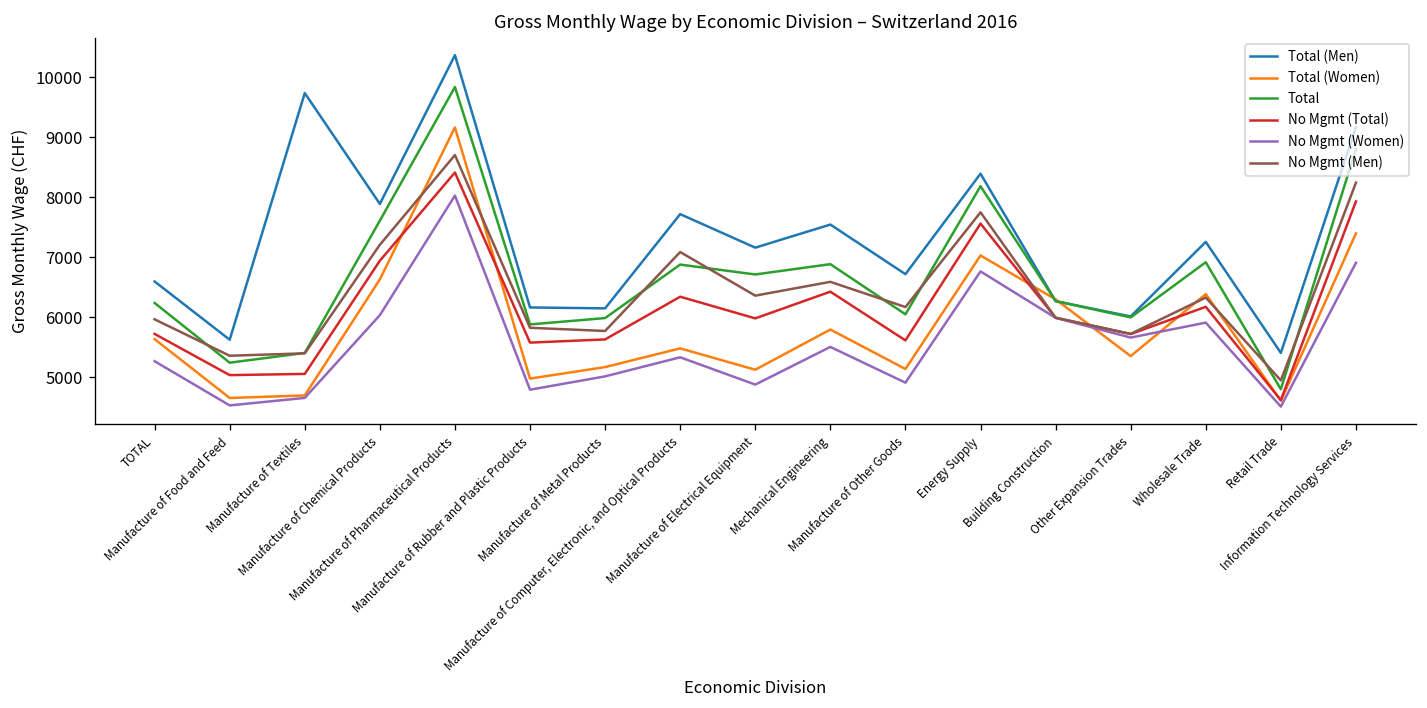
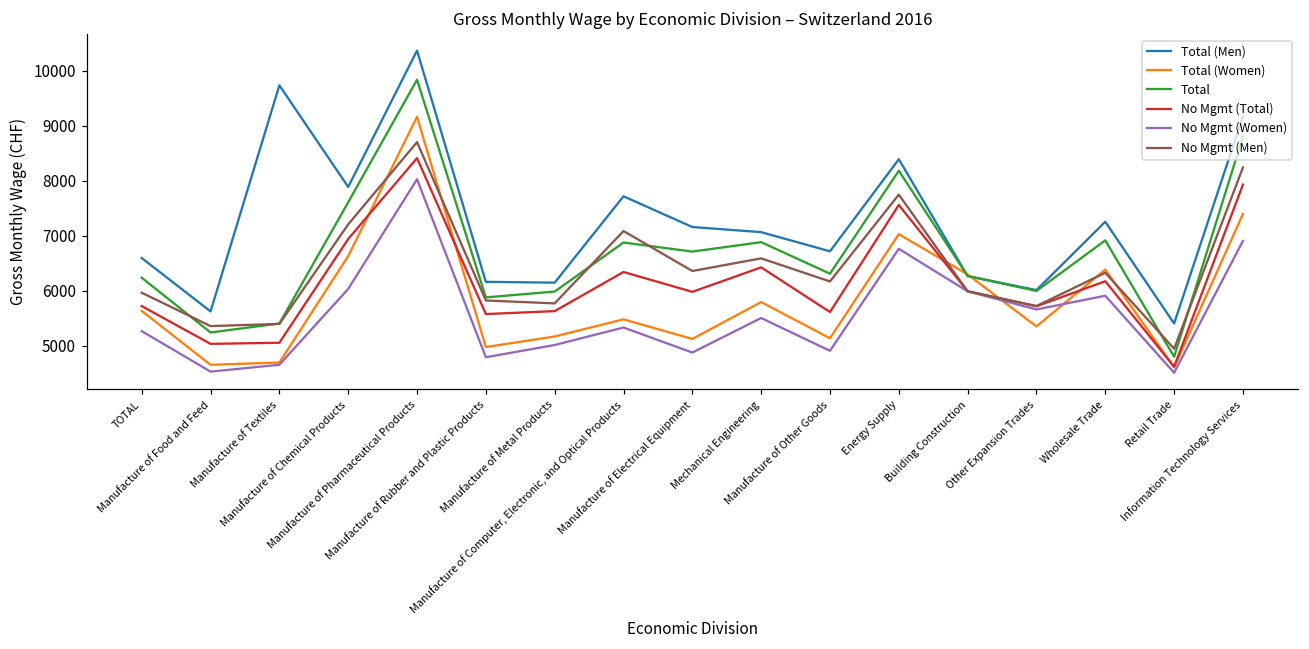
Total (Men), Mechanical Engineering: 7500 -> 7100
Total, Manufacture of Other Goods: 6000 -> 6300
